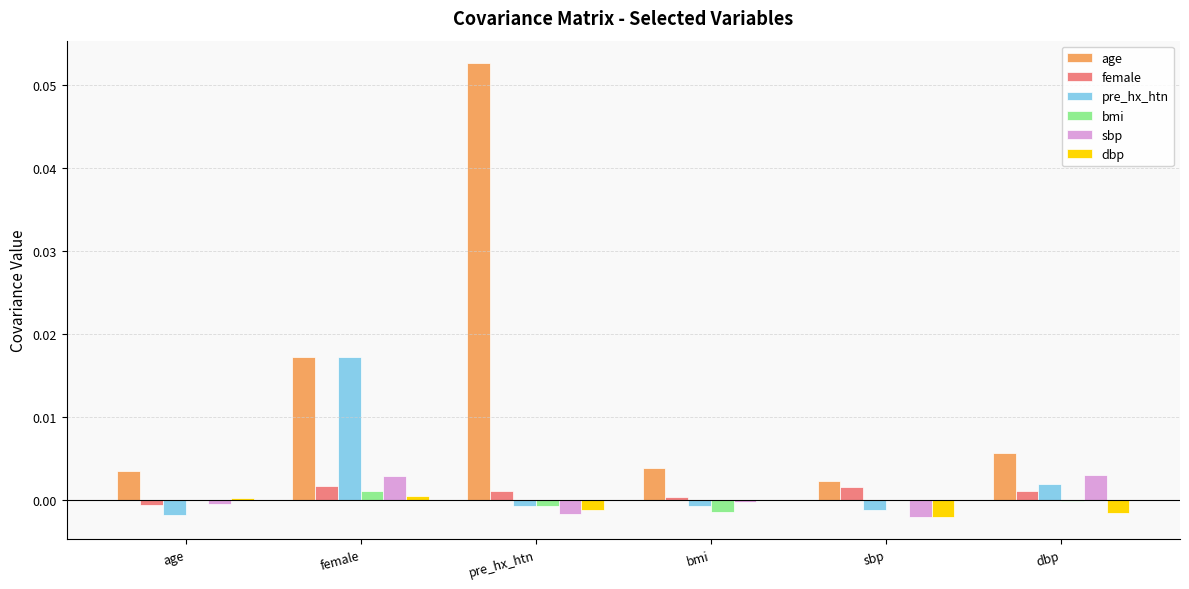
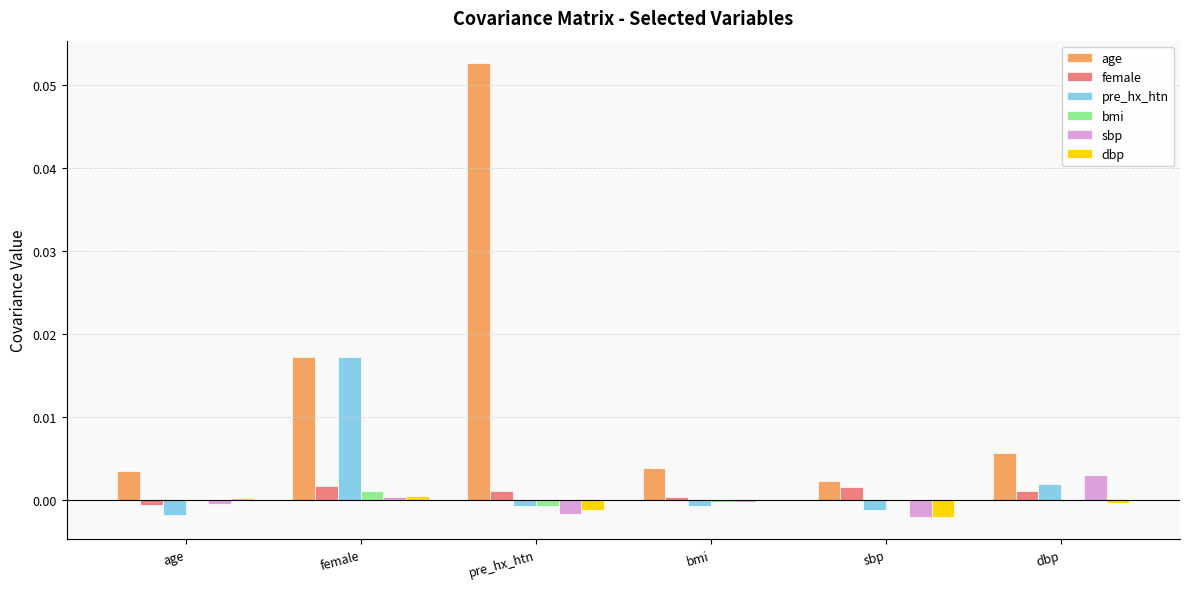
sbp, female: 0.003 -> 0.000
bmi, bmi: -0.001 -> 0.000
dbp, dbp: -0.002 -> 0.000
